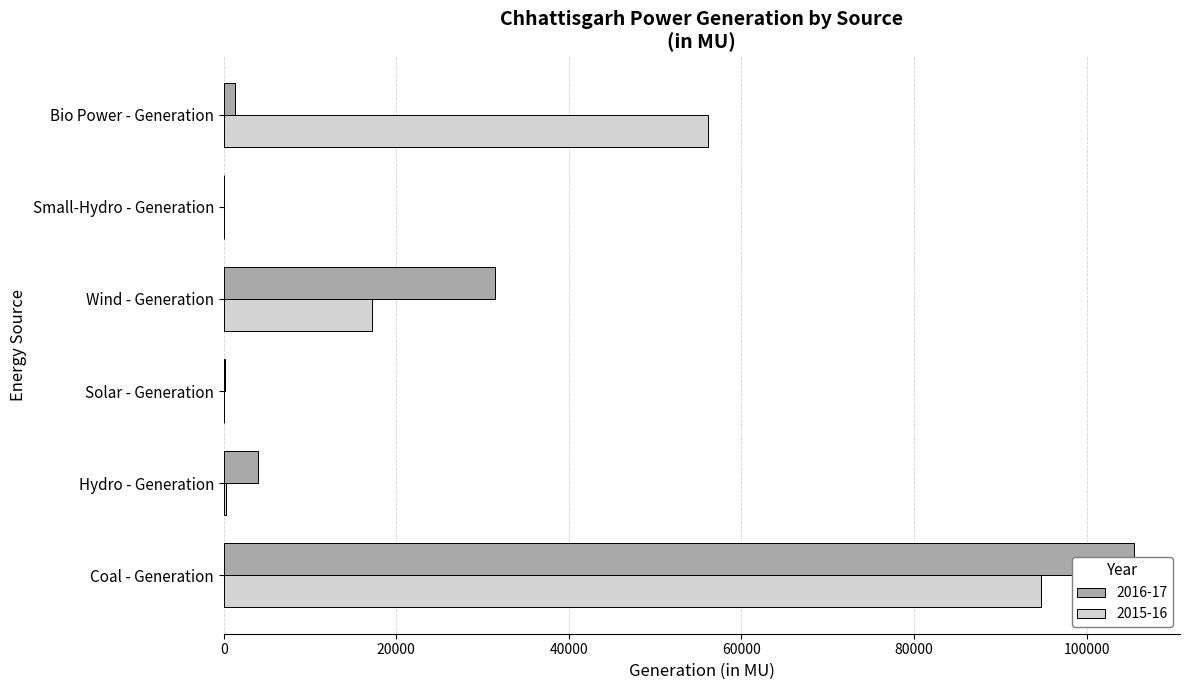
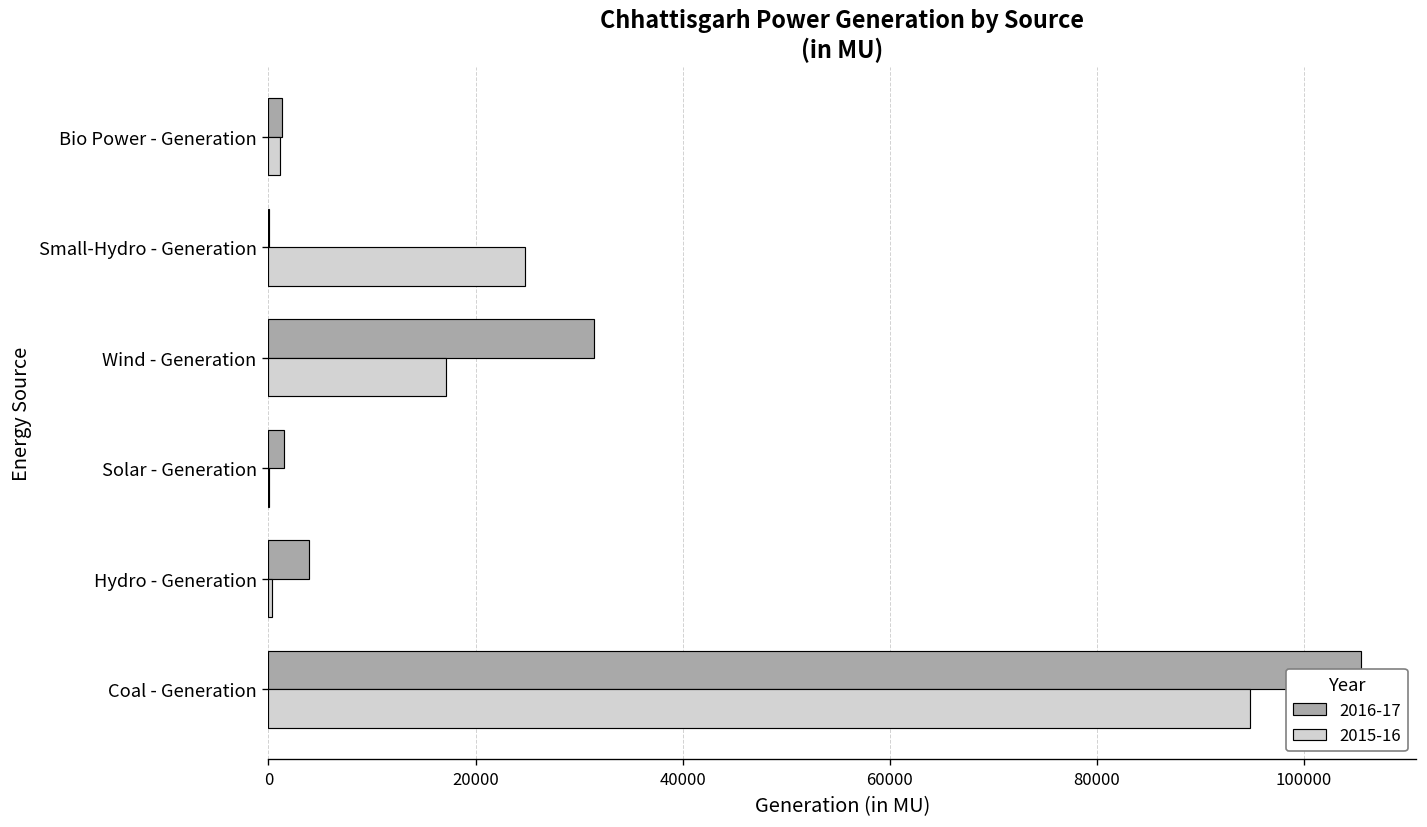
2015-16, Bio Power - Generation: 56000 -> 1000
2015-16, Small-Hydro - Generation: 0 -> 25000
2016-17, Solar - Generation: 0 -> 1000
